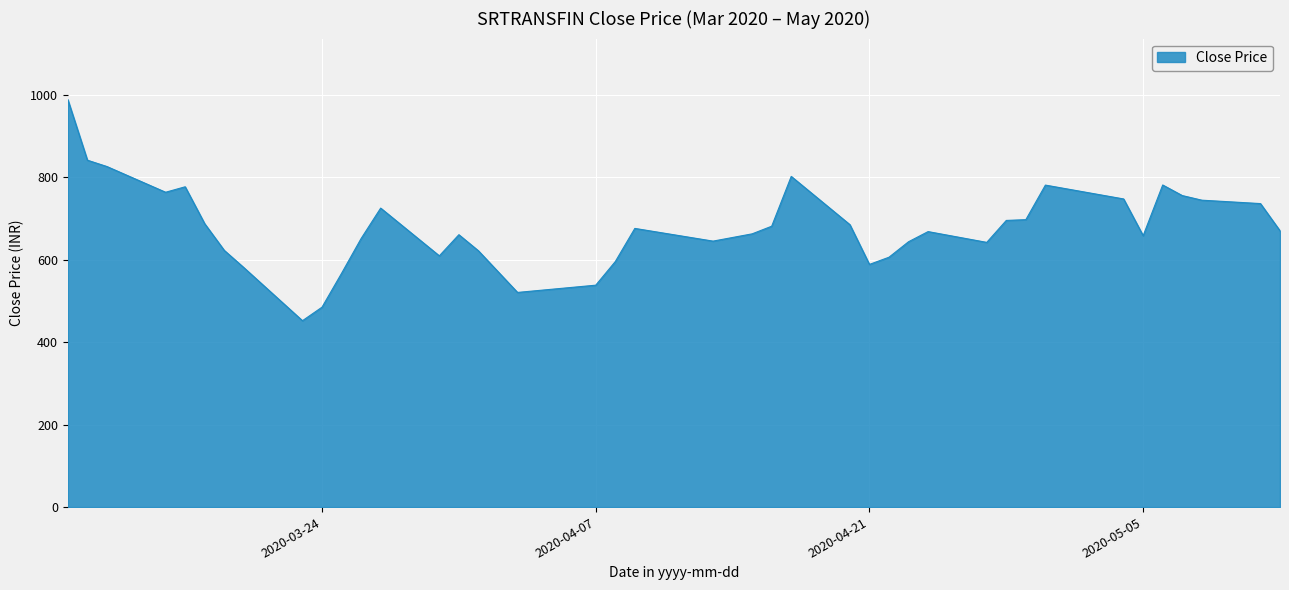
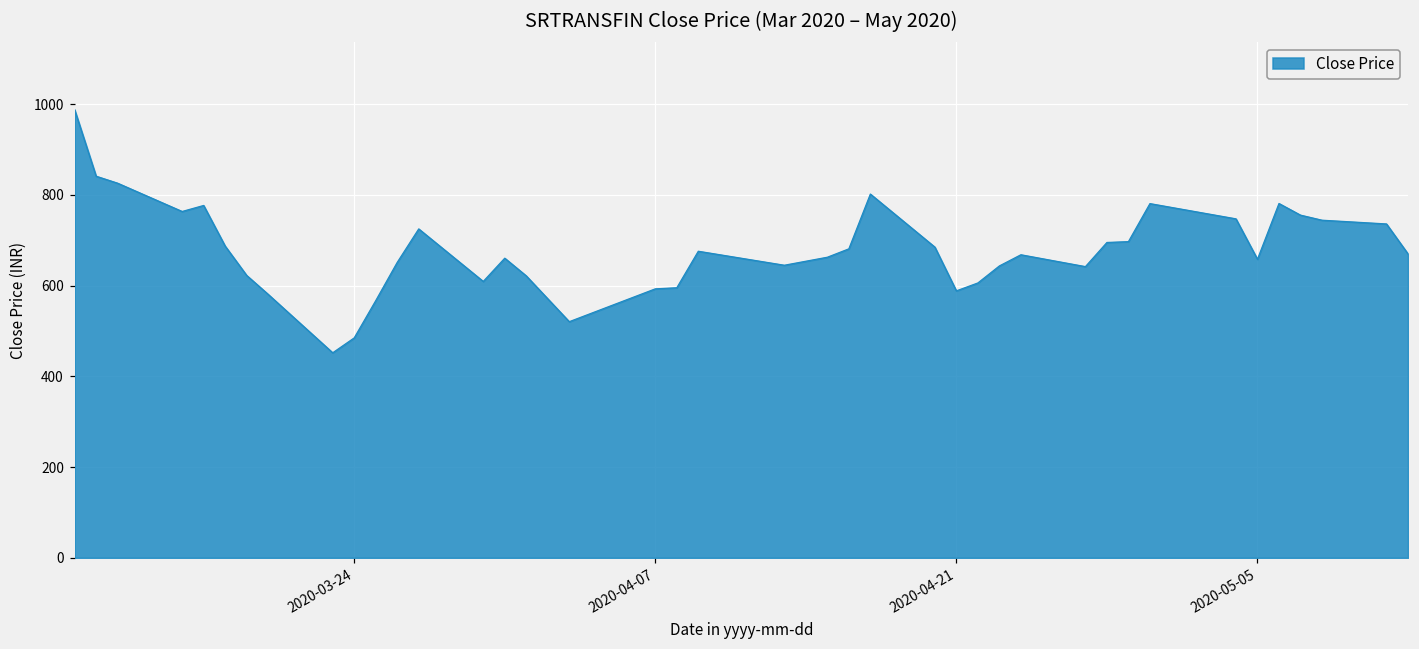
2020-04-07: 540 -> 590
